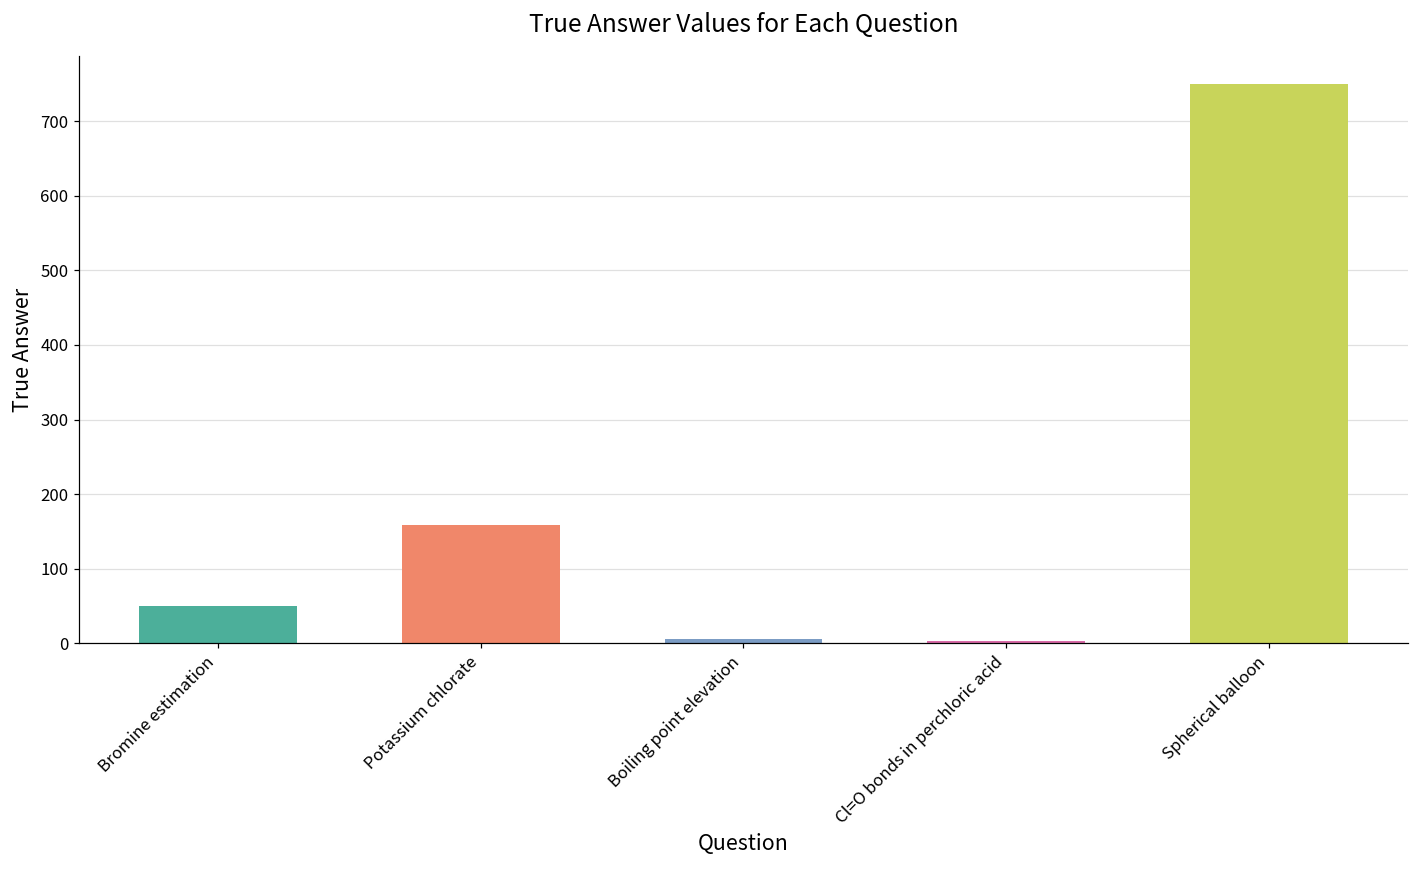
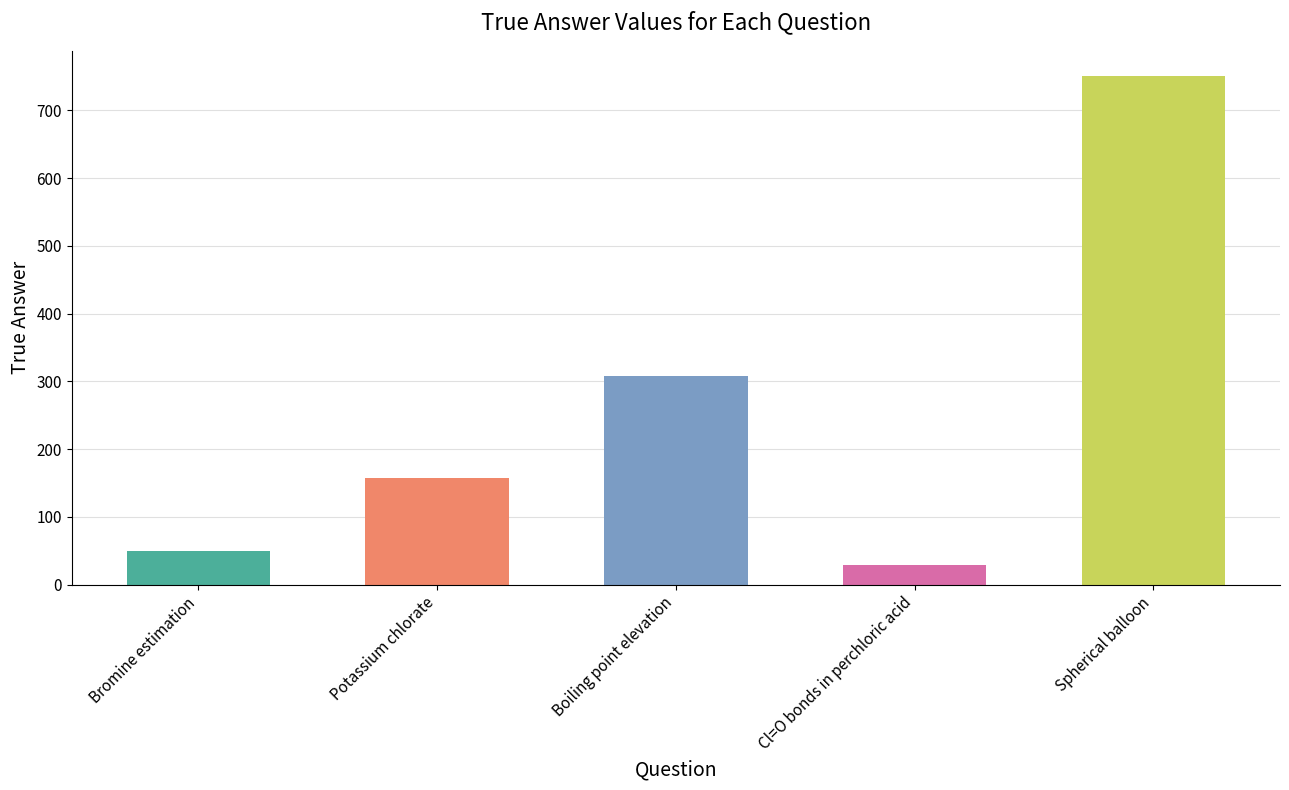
Boiling point elevation: 10 -> 310
Cl=O bonds in perchloric acid: 0 -> 30
